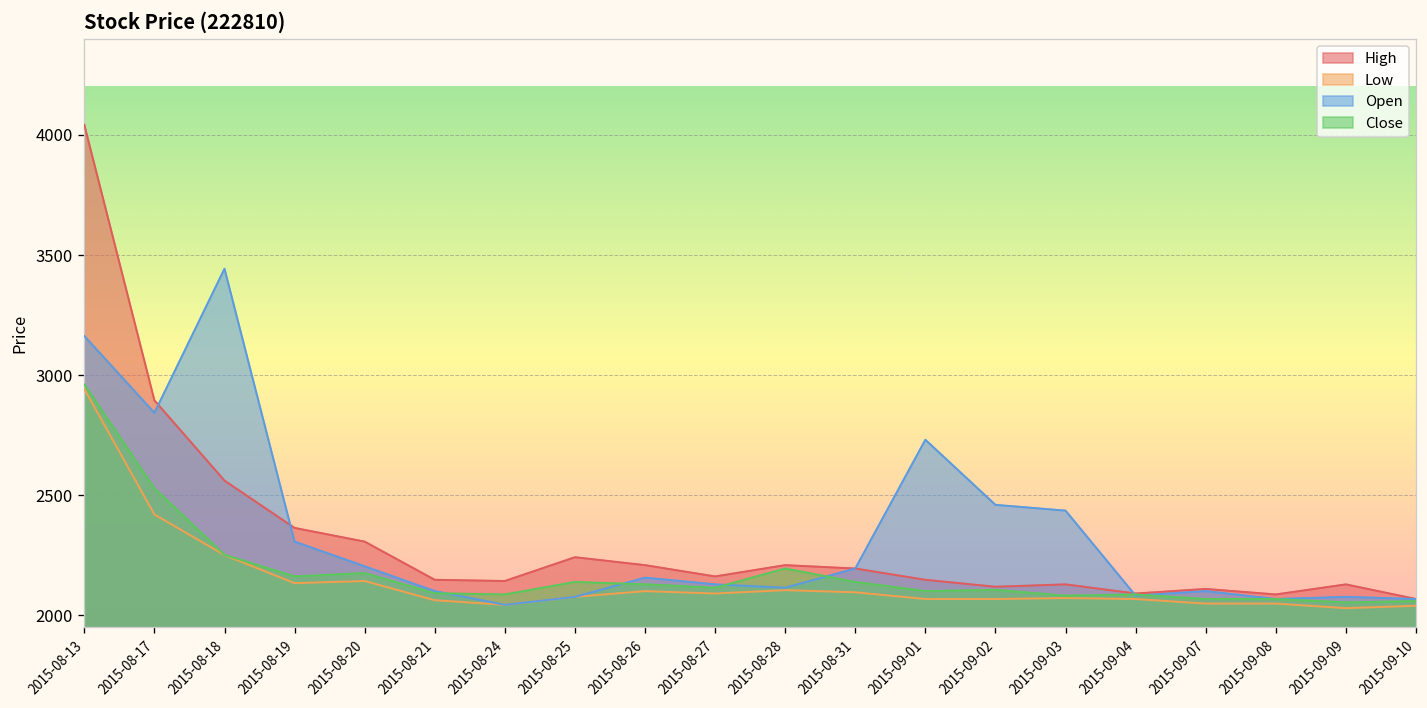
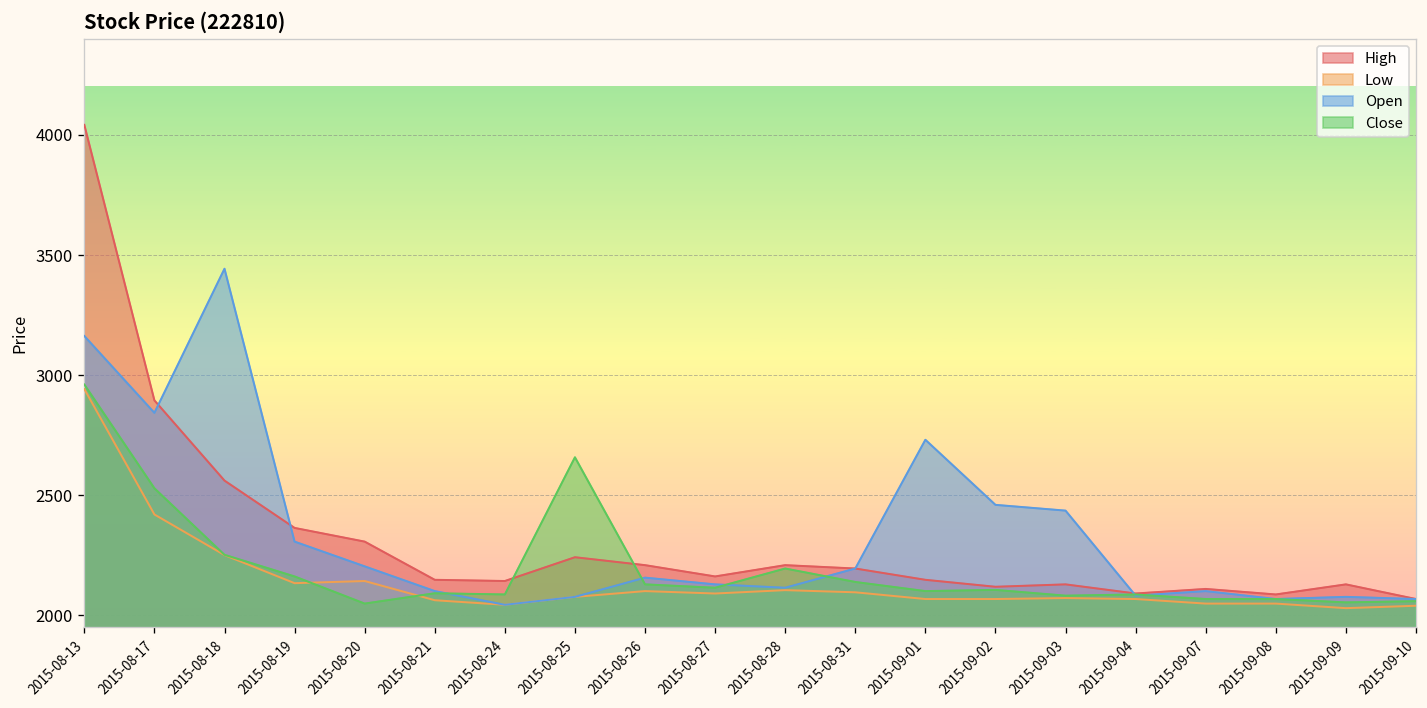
Close, 2015-08-20: 2180 -> 2050
Close, 2015-08-25: 2140 -> 2660
